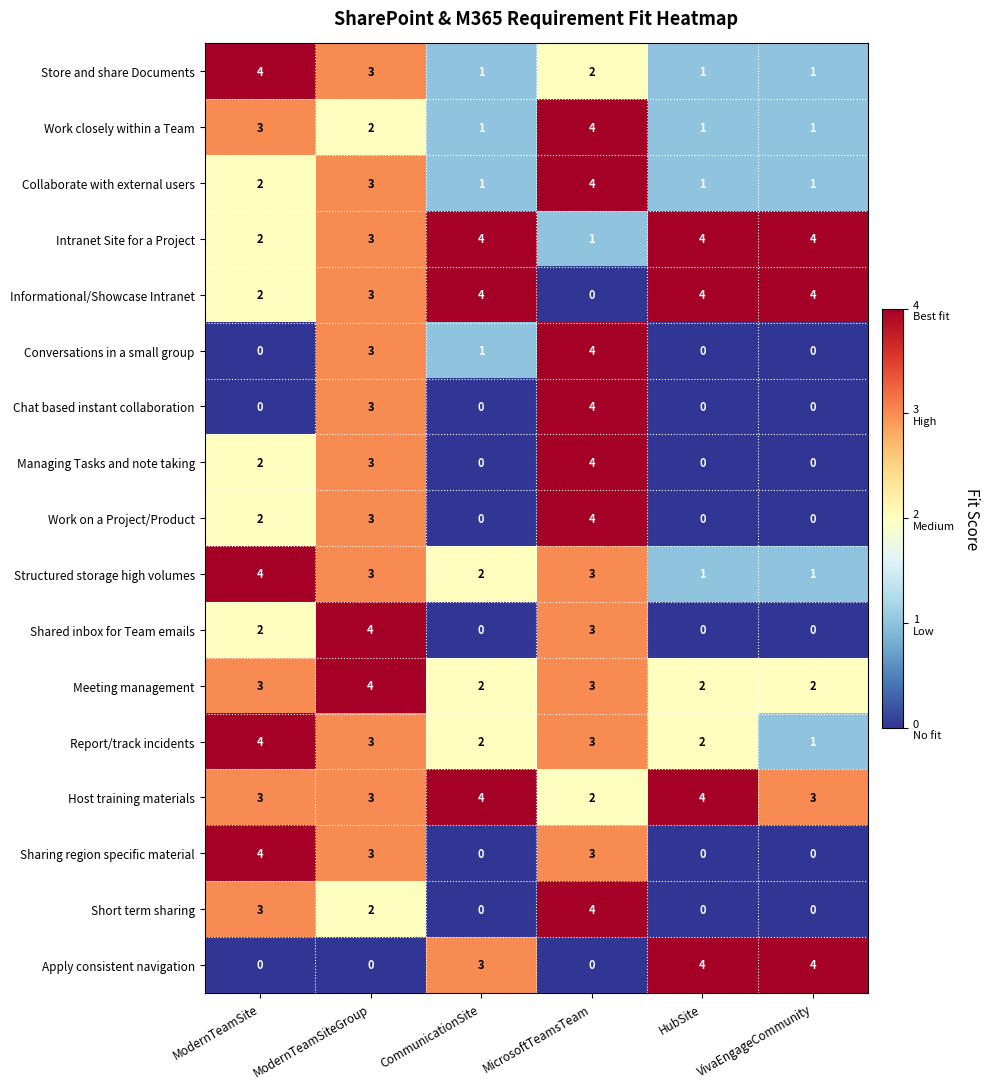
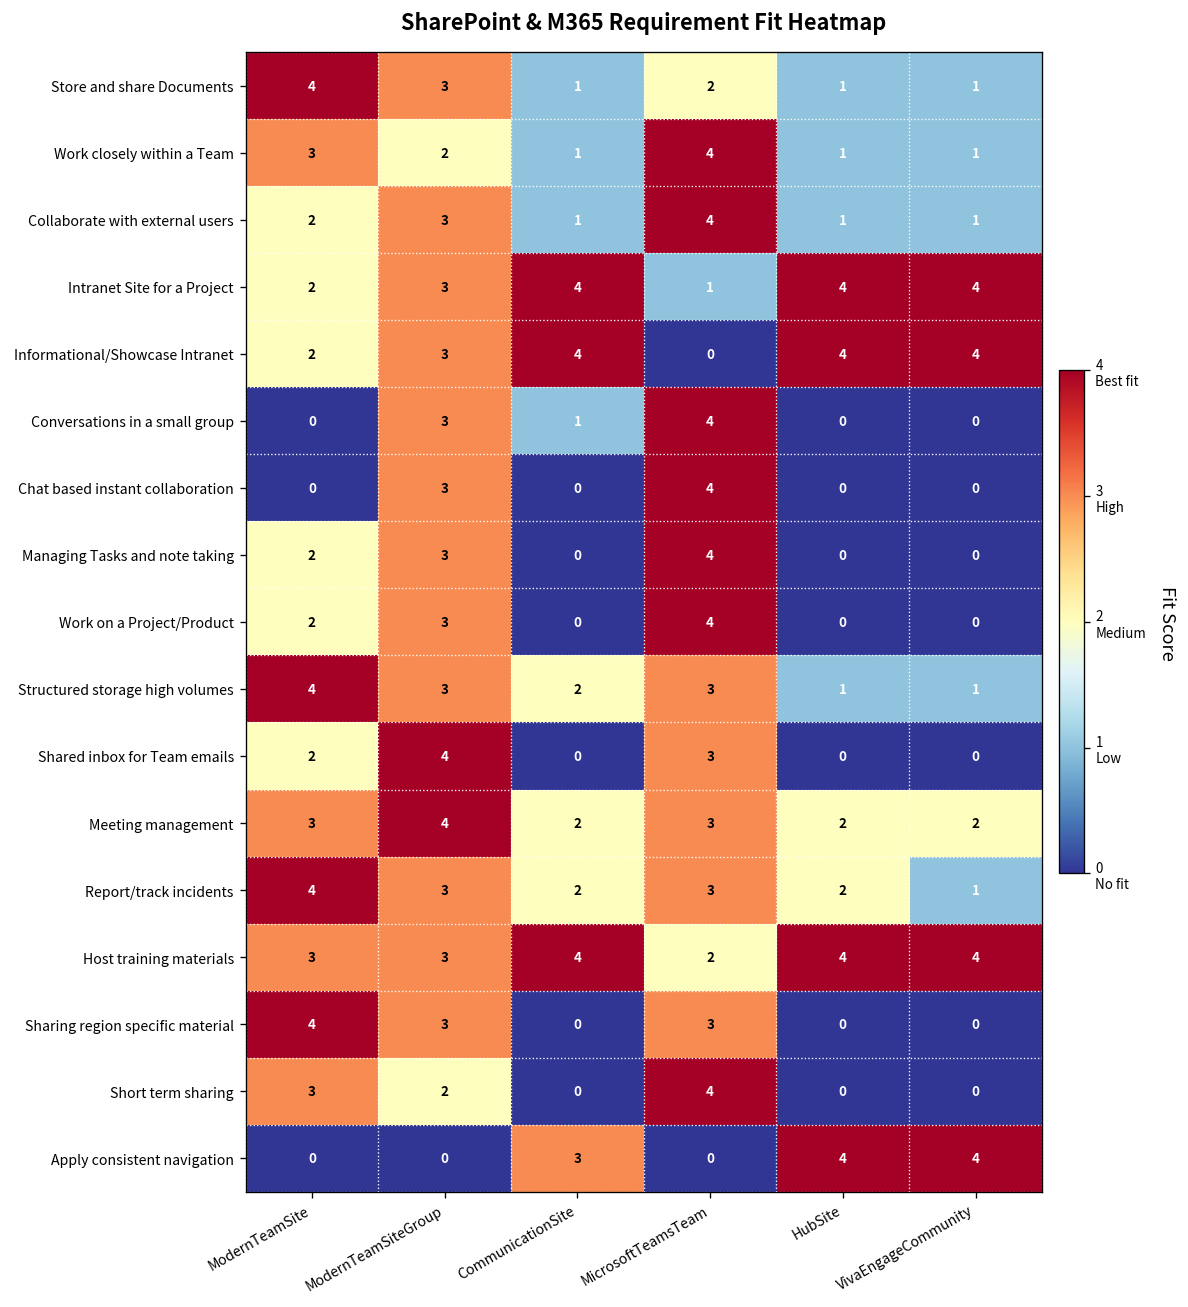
Host training materials, VivaEngageCommunity: 3 -> 4
